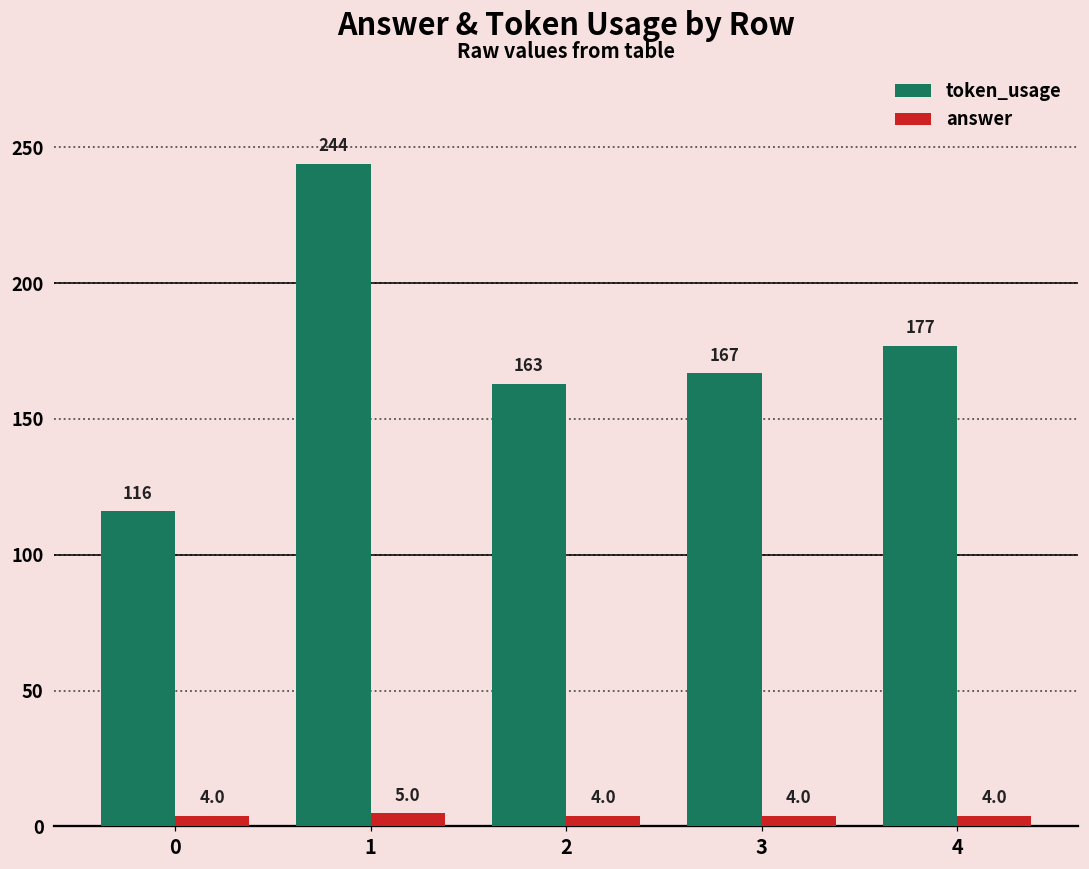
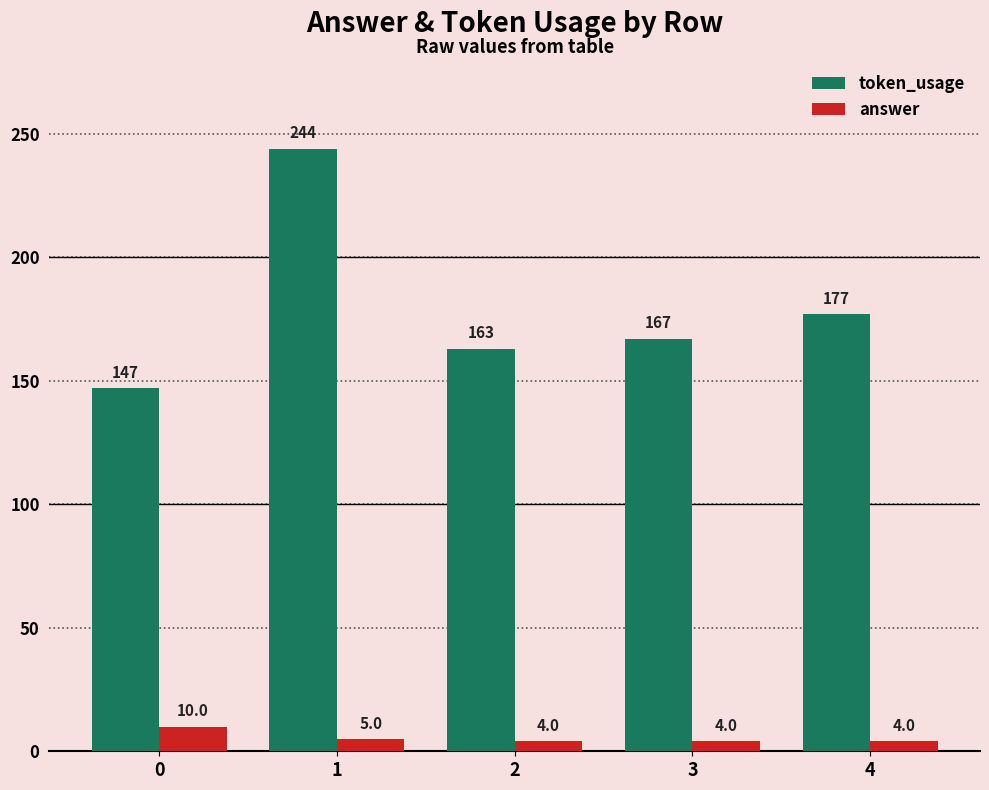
token_usage, 0: 116 -> 147
answer, 0: 4.0 -> 10.0
